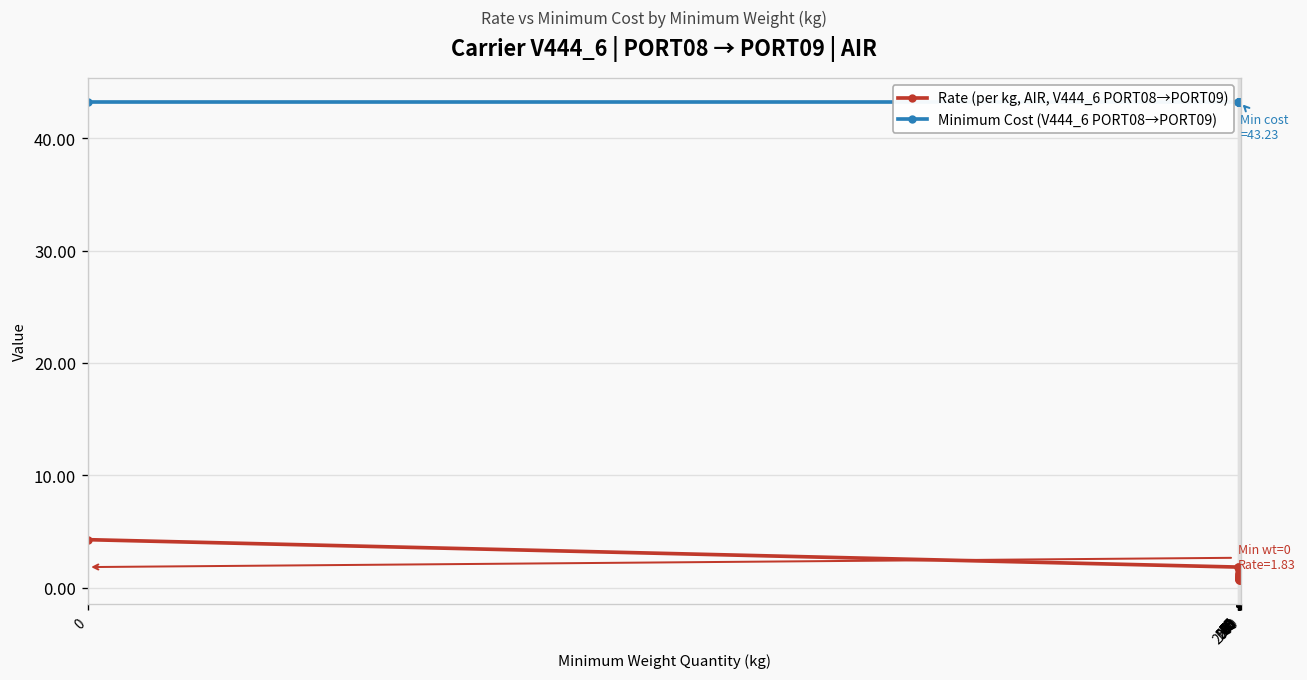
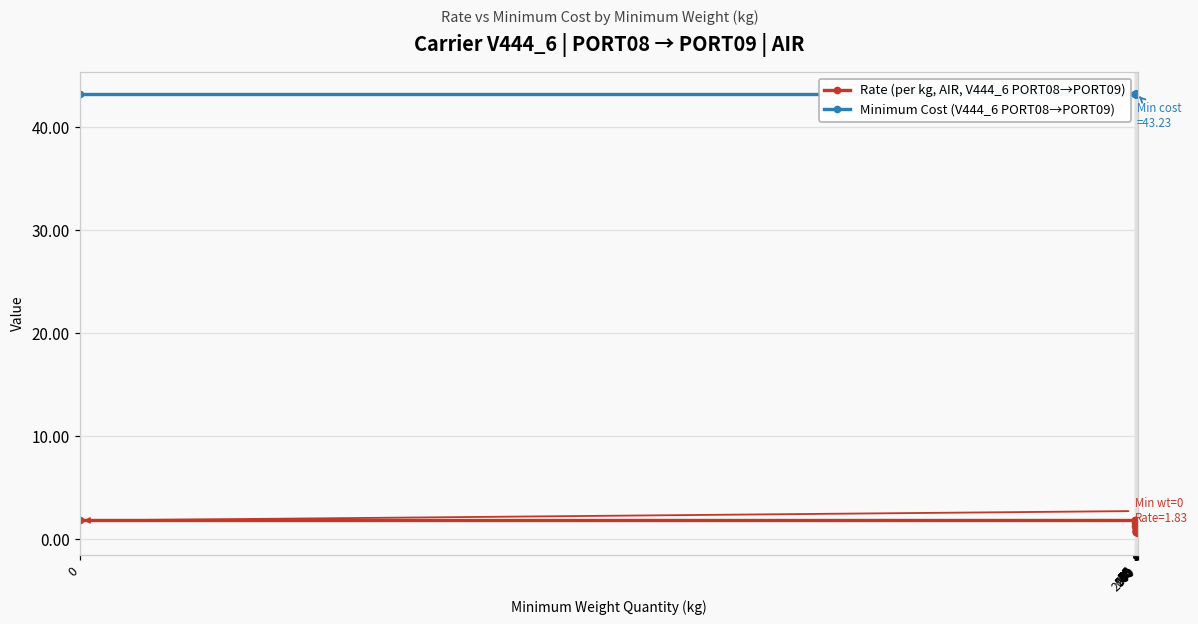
Rate (per kg, AIR, V444_6 PORT08→PORT09), 0: 4 -> 2
